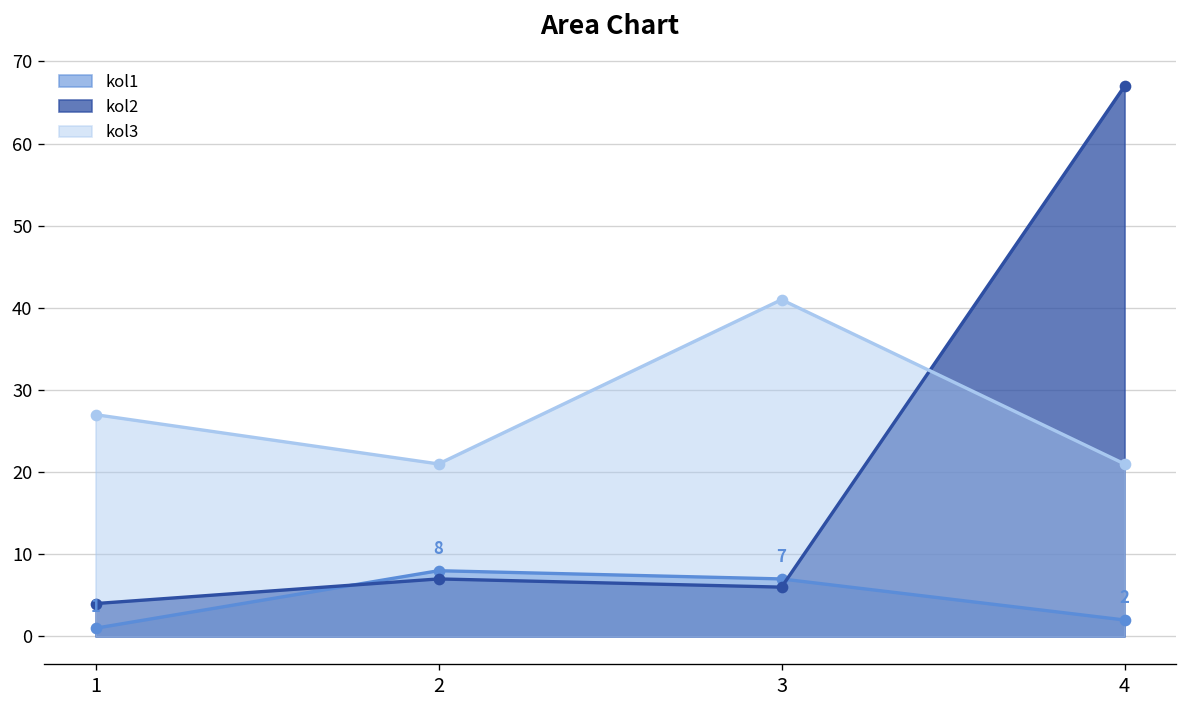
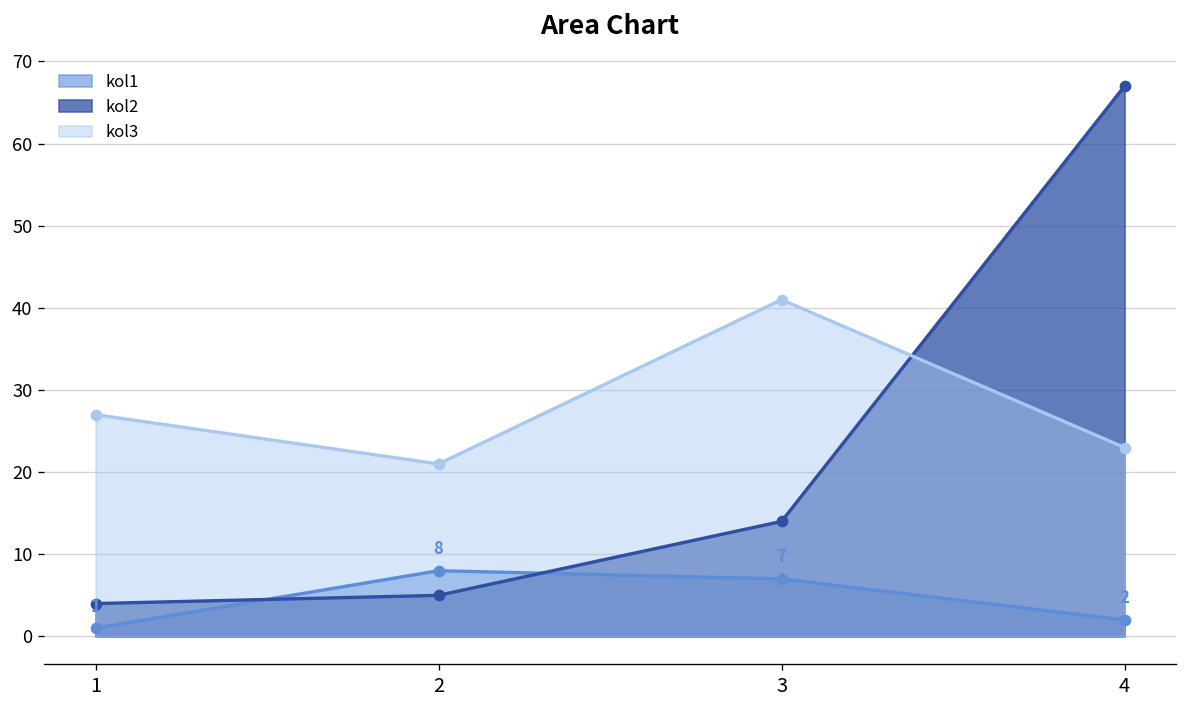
kol2, 2: 7 -> 5
kol2, 3: 6 -> 14
kol3, 4: 21 -> 23
